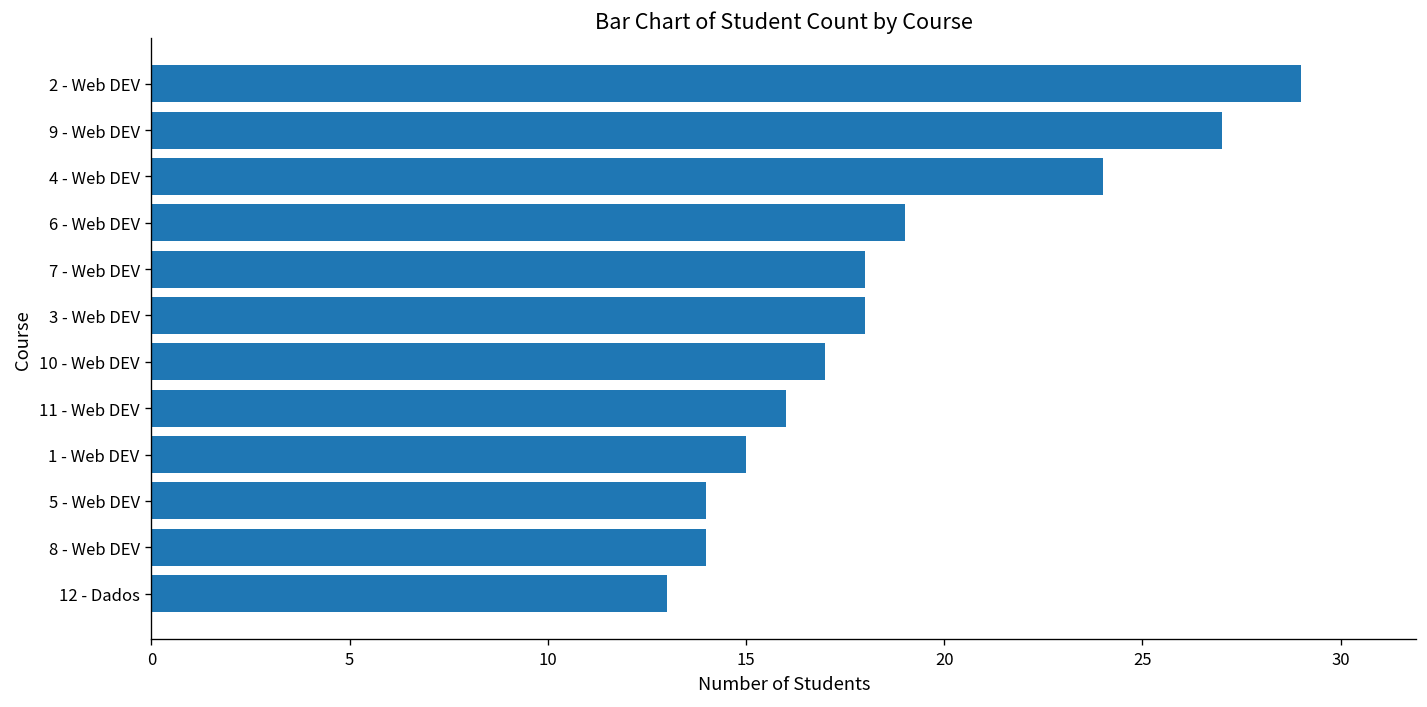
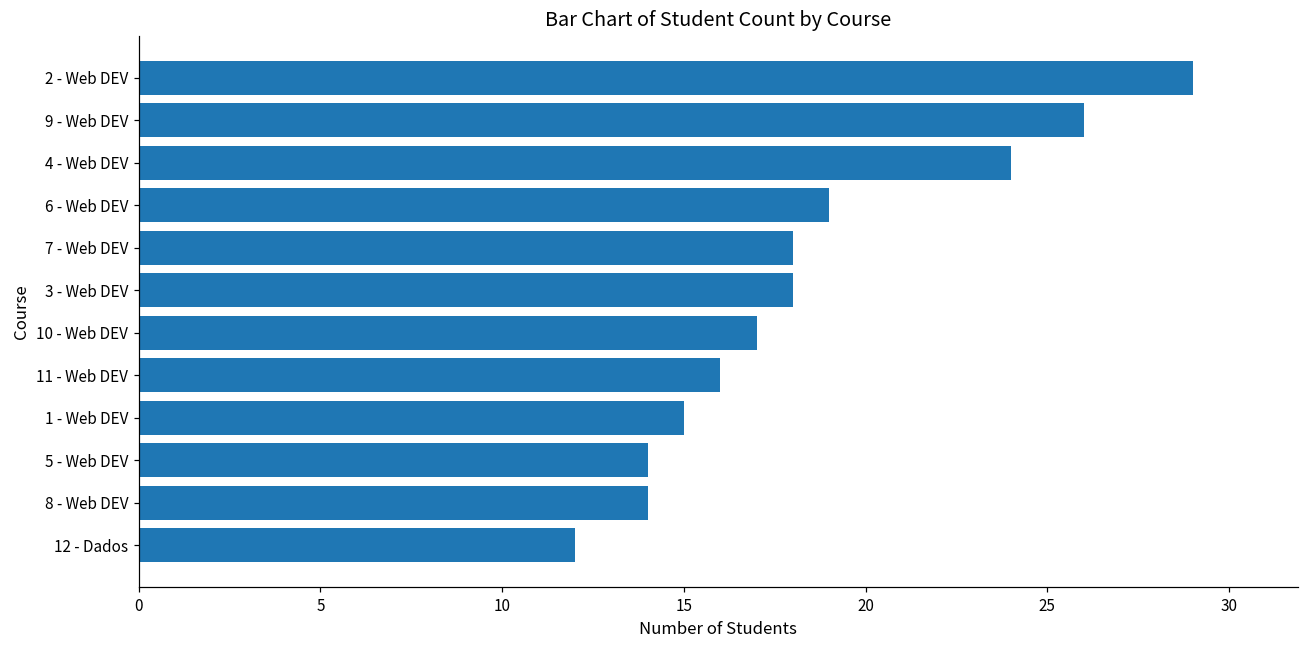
9 - Web DEV: 27 -> 26
12 - Dados: 13 -> 12
